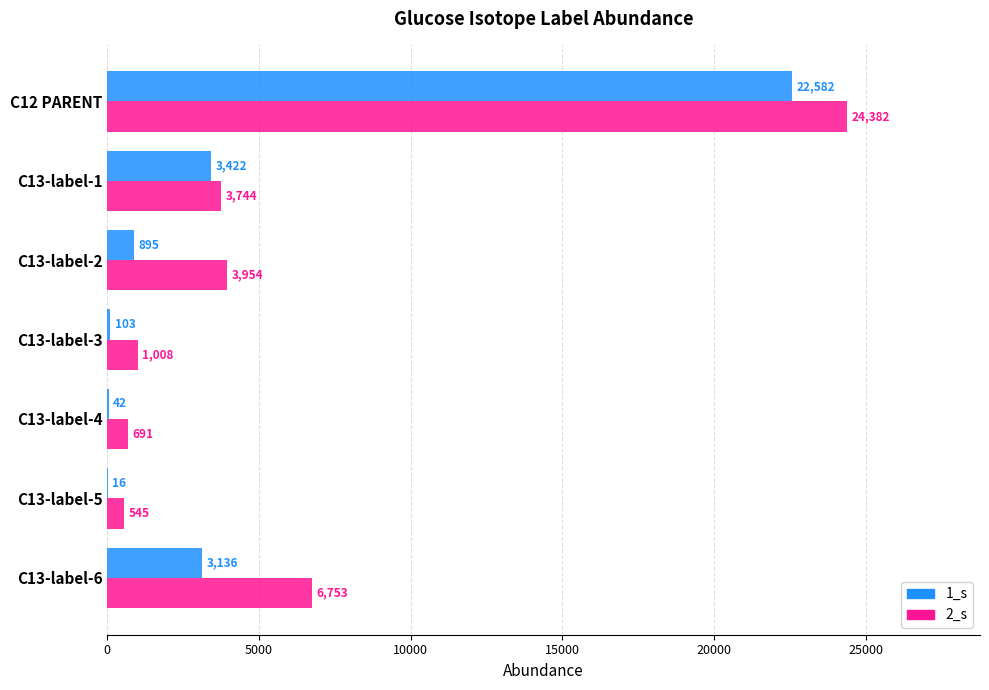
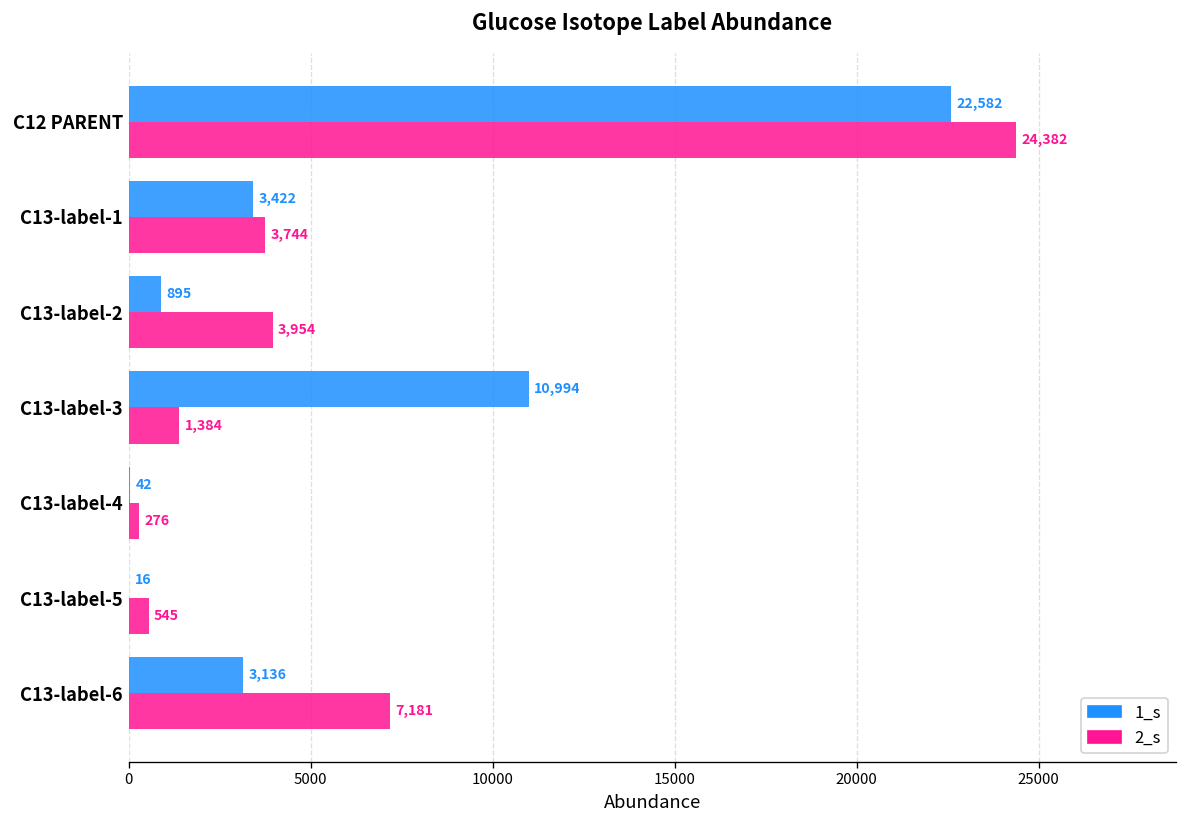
1_s, C13-label-3: 103 -> 10,994
2_s, C13-label-3: 1,008 -> 1,384
2_s, C13-label-4: 691 -> 276
2_s, C13-label-6: 6,753 -> 7,181
